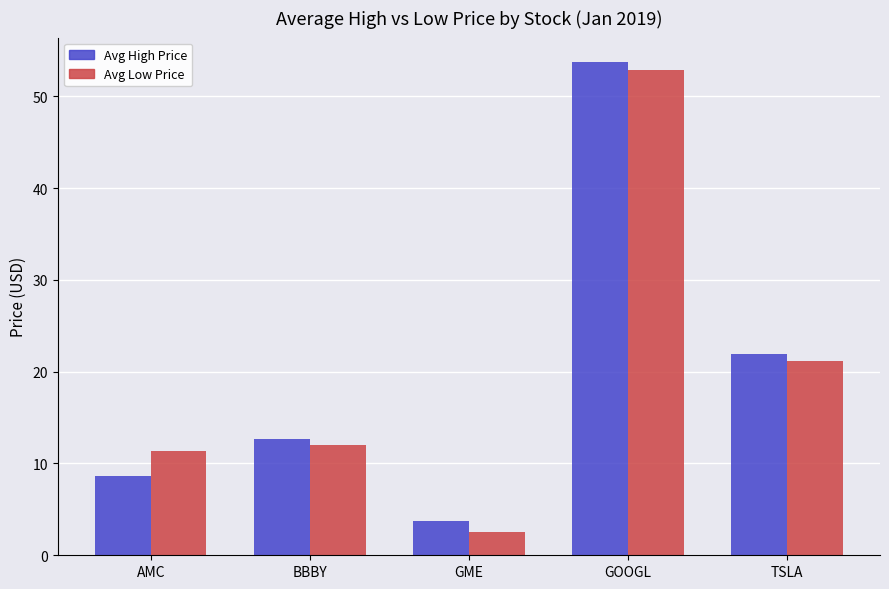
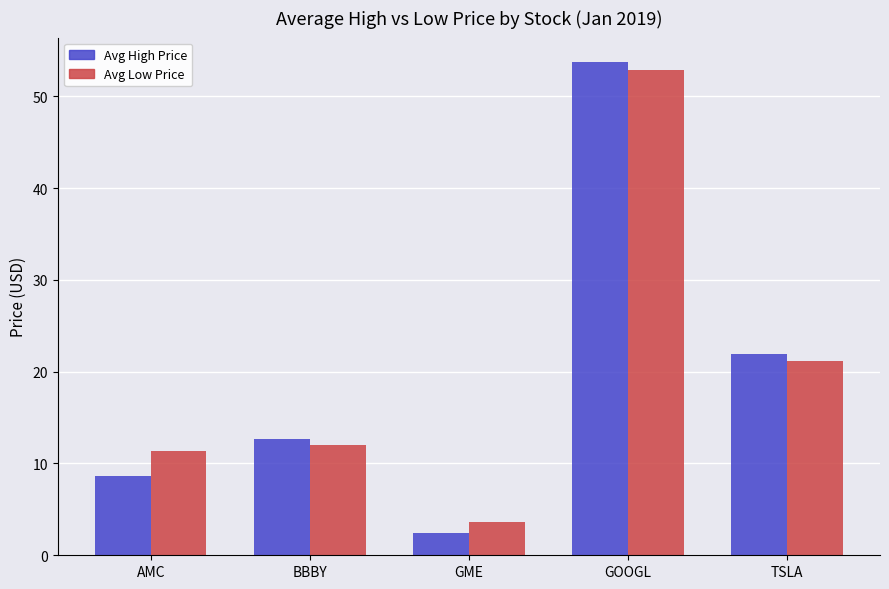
Avg High Price, GME: 4 -> 2
Avg Low Price, GME: 3 -> 4
